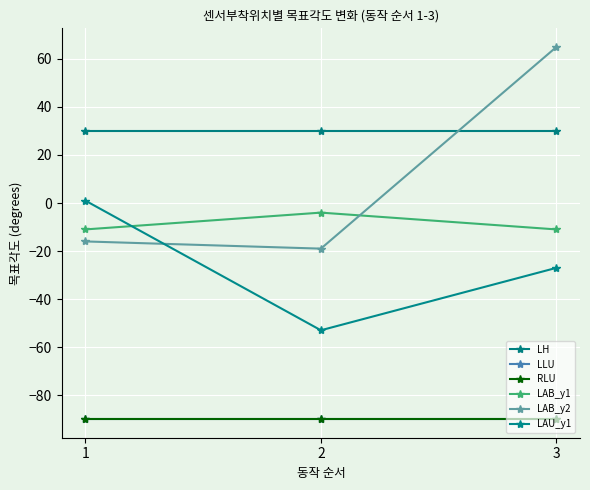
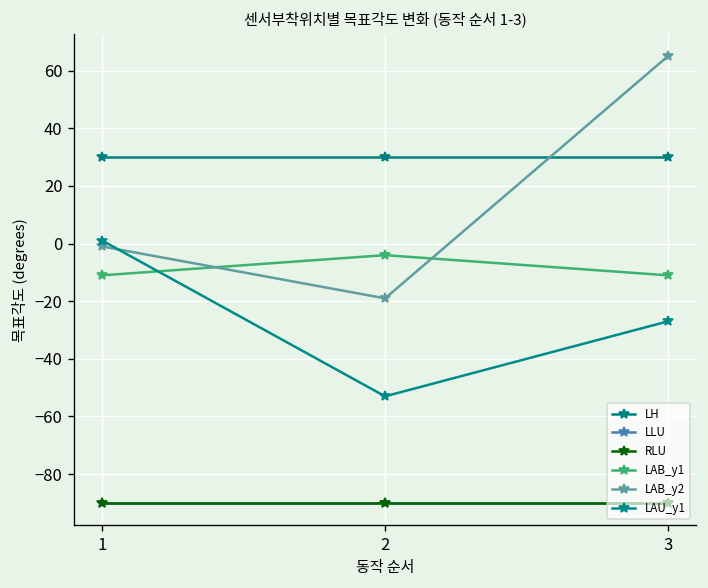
LAB_y2, 1: -16 -> -1
